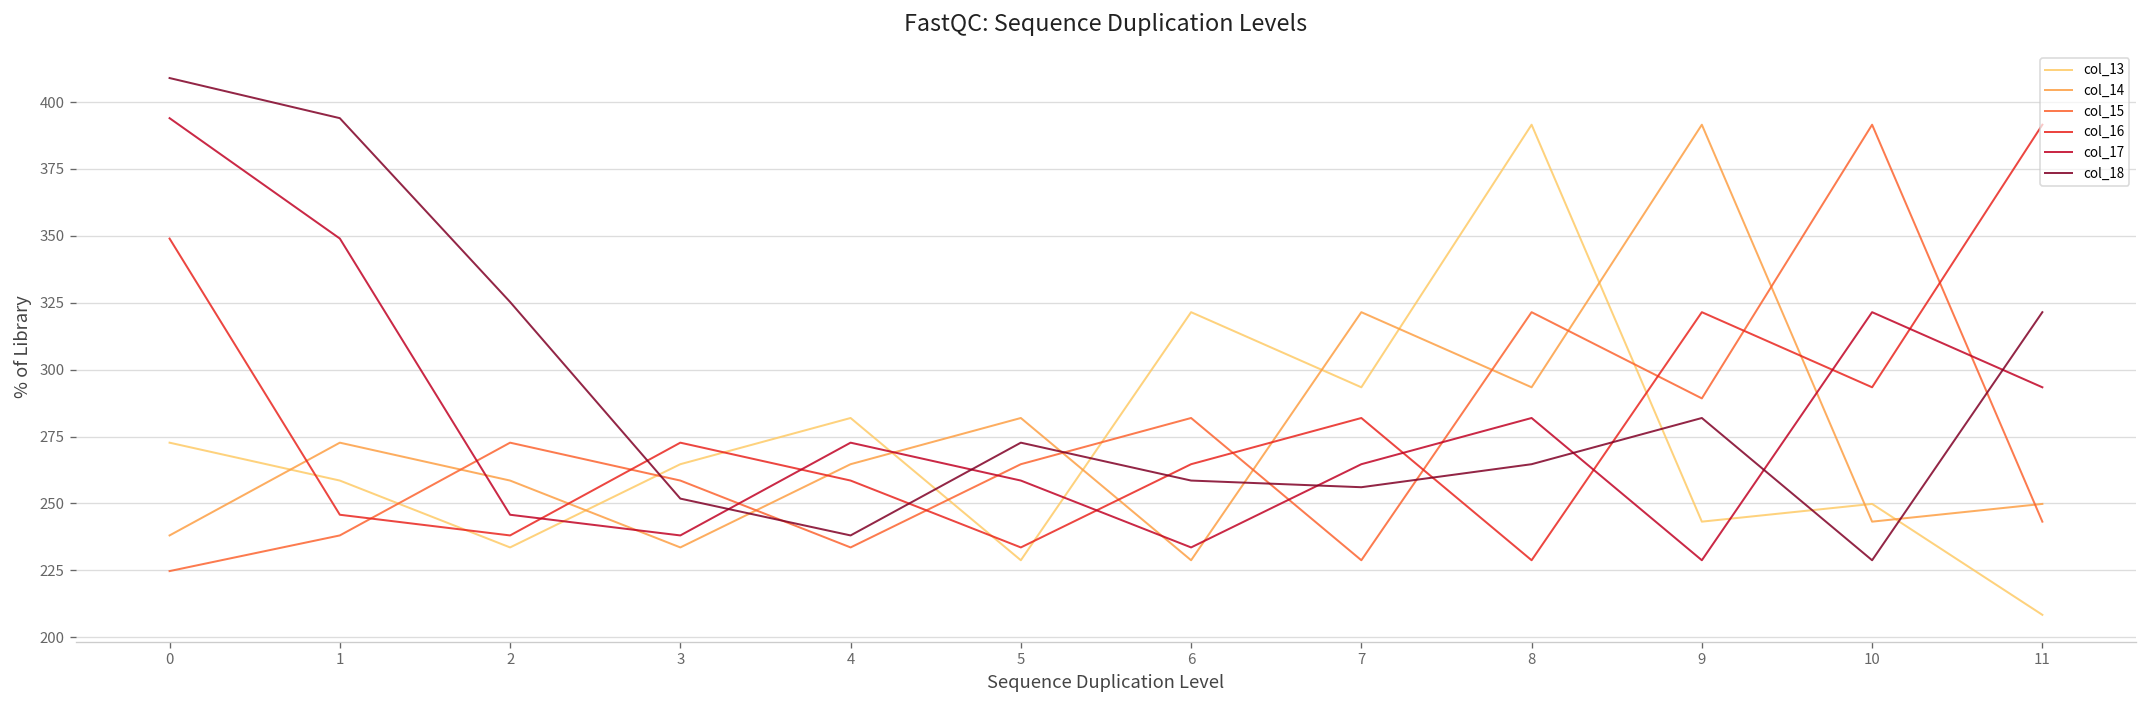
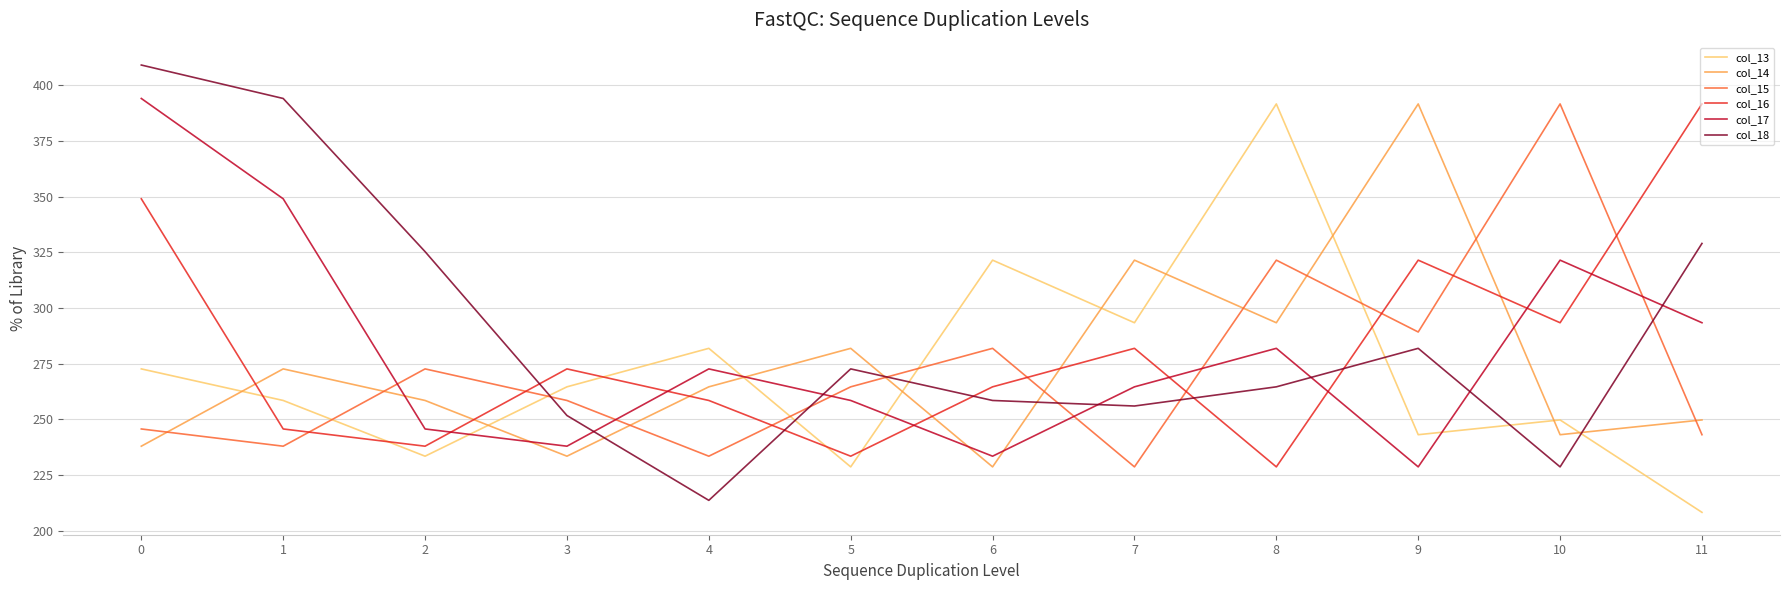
col_15, 0: 225 -> 246
col_18, 4: 238 -> 214
col_18, 11: 321 -> 329
